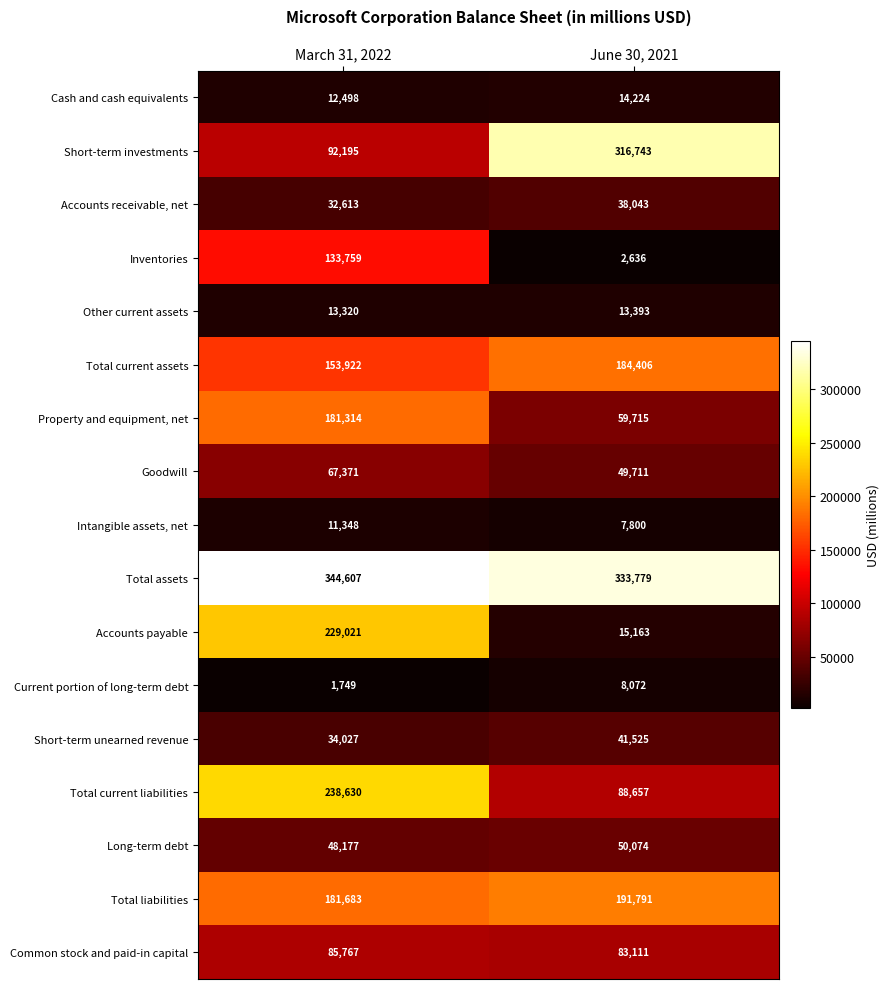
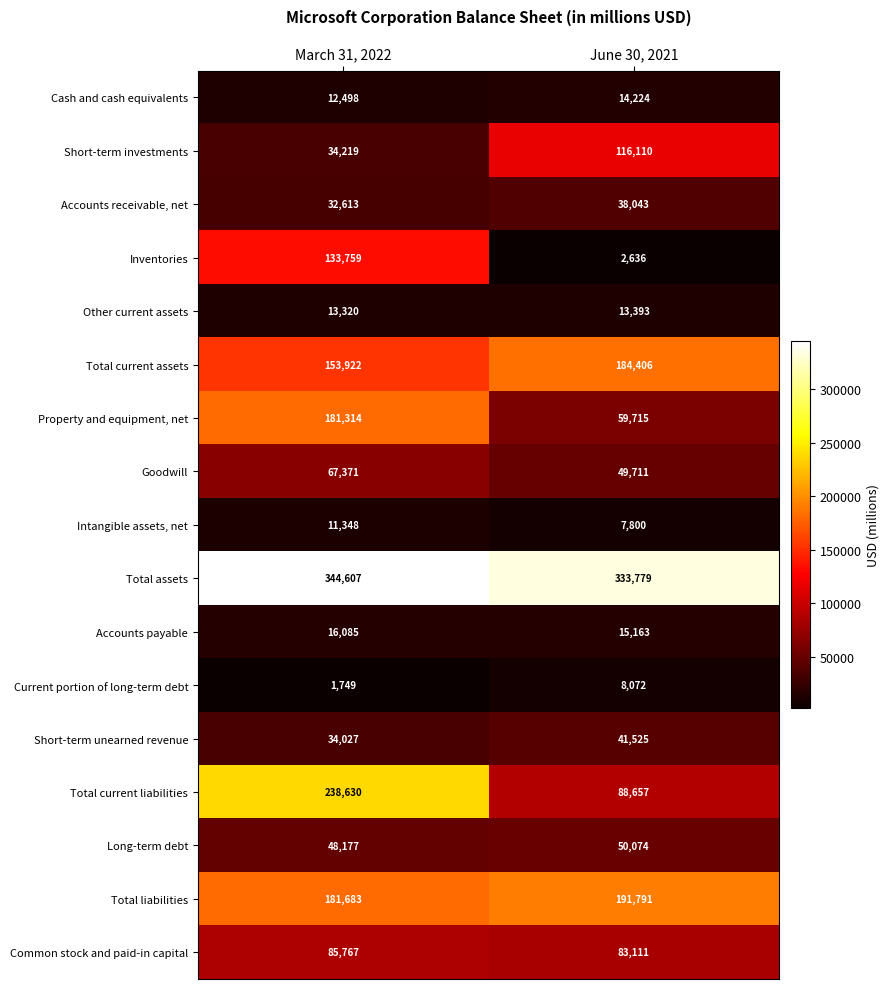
Short-term investments, March 31, 2022: 92,195 -> 34,219
Short-term investments, June 30, 2021: 316,743 -> 116,110
Accounts payable, March 31, 2022: 229,021 -> 16,085
